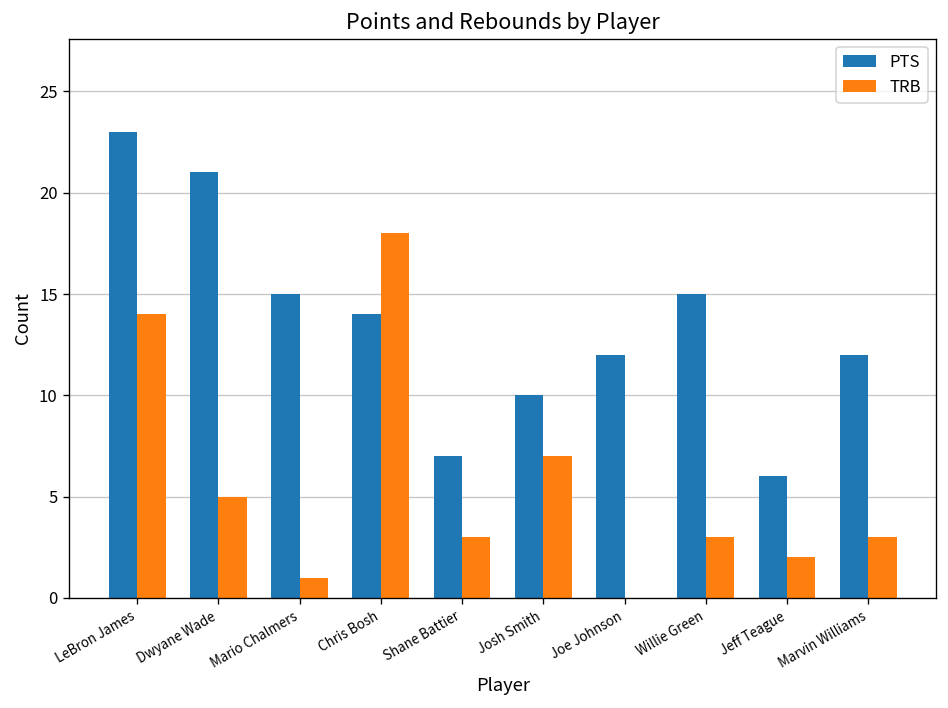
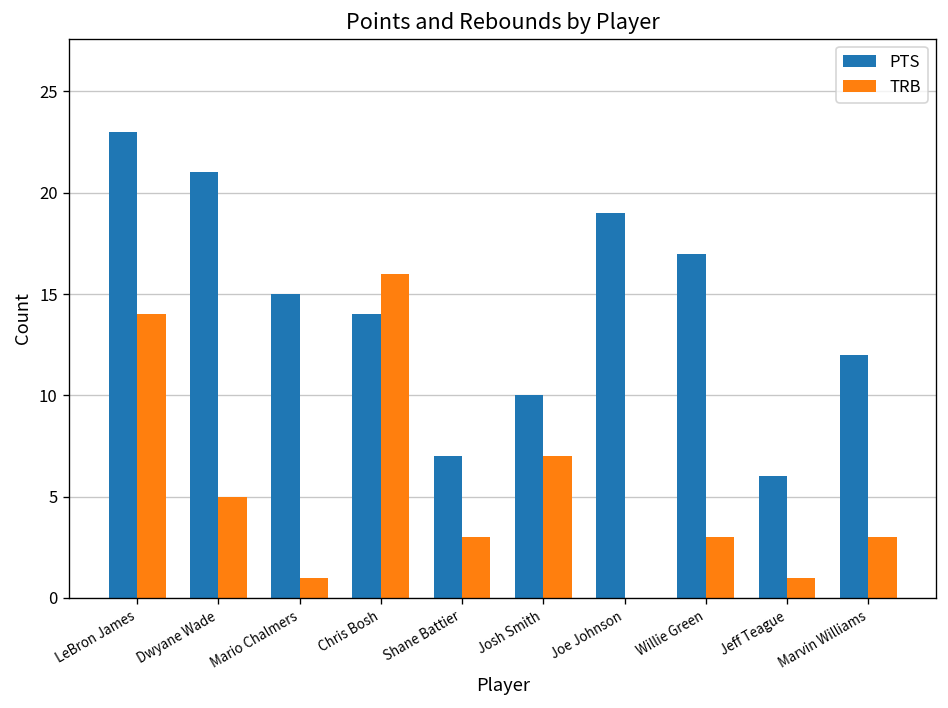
TRB, Chris Bosh: 18 -> 16
PTS, Joe Johnson: 12 -> 19
PTS, Willie Green: 15 -> 17
TRB, Jeff Teague: 2 -> 1
